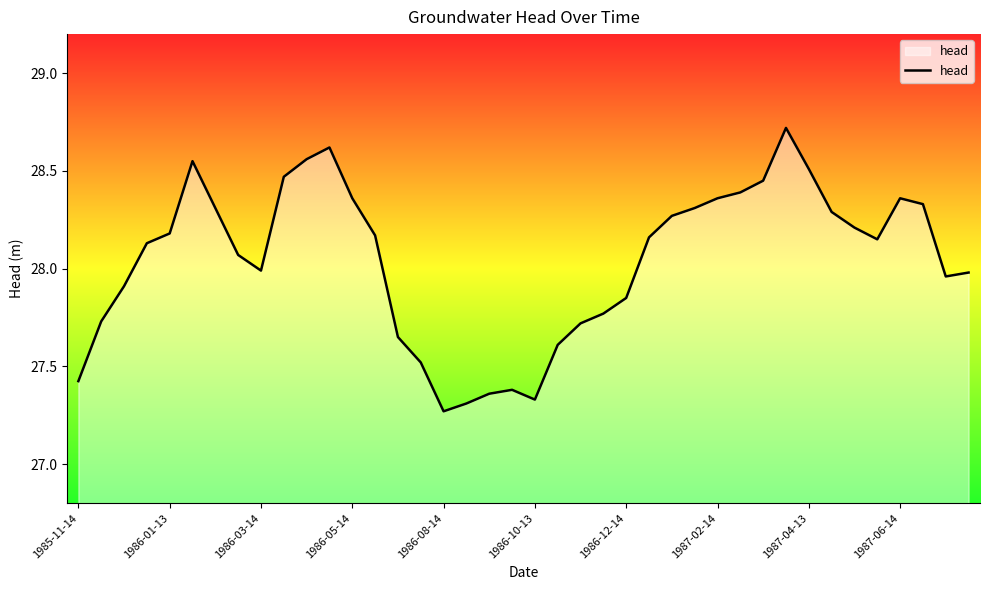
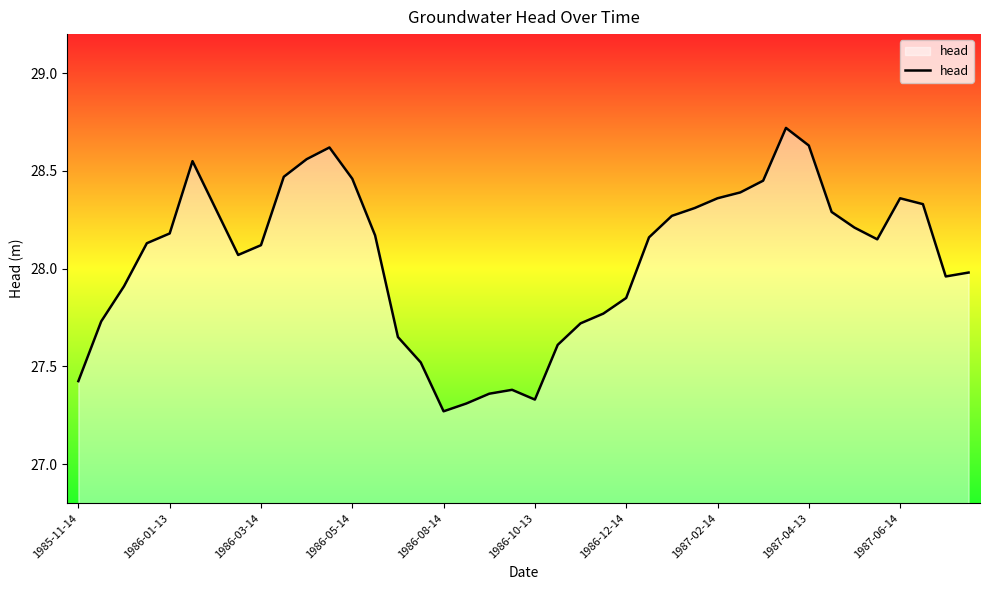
1986-03-14: 27.99 -> 28.12
1986-05-14: 28.36 -> 28.46
1987-04-13: 28.51 -> 28.63
